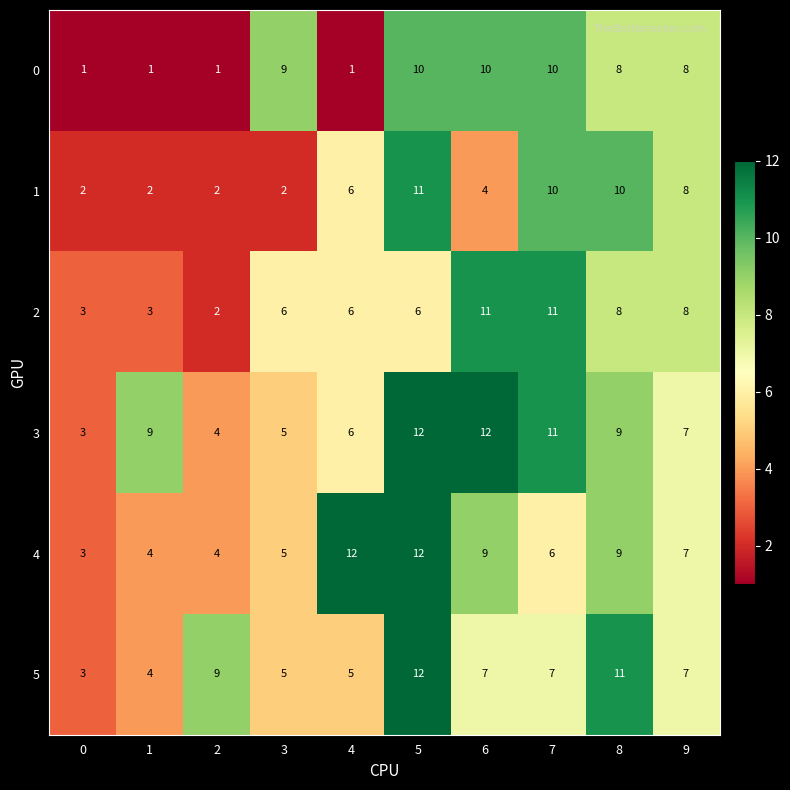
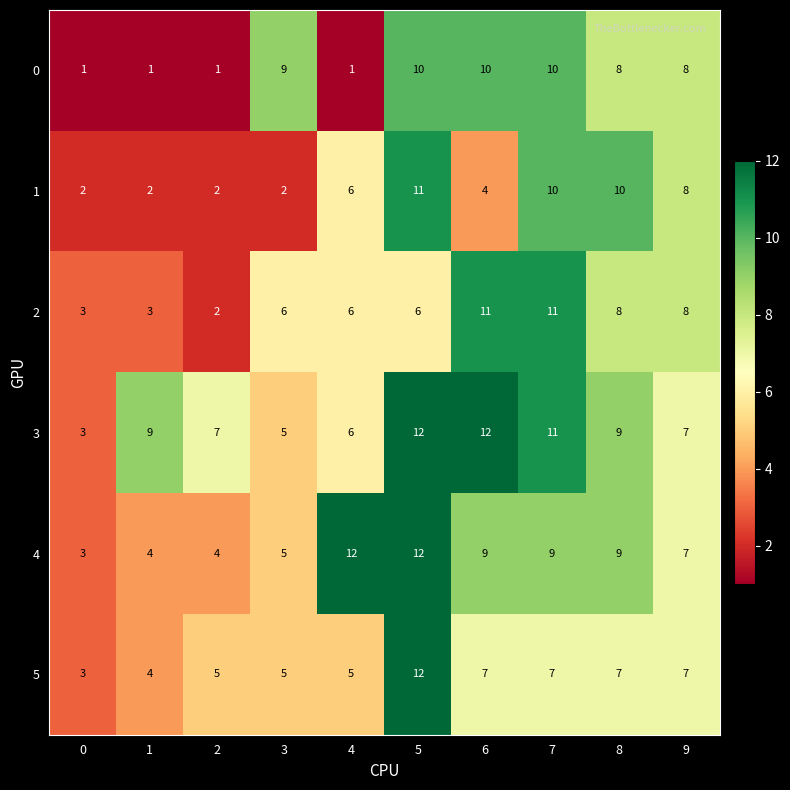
3, 2: 4 -> 7
4, 7: 6 -> 9
5, 2: 9 -> 5
5, 8: 11 -> 7
